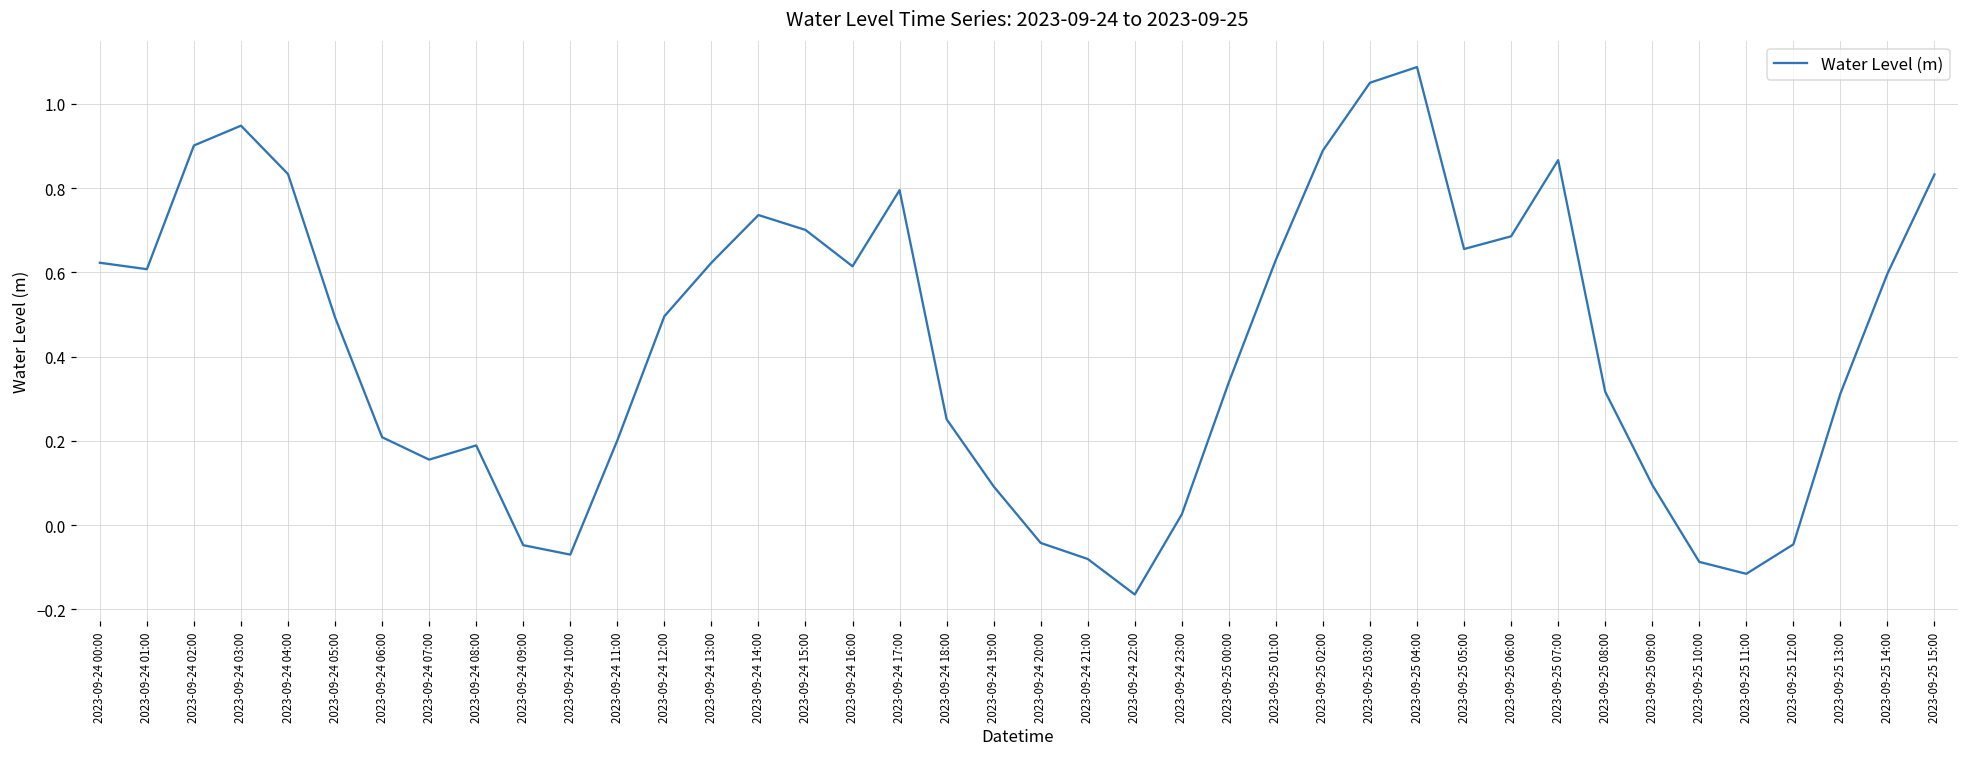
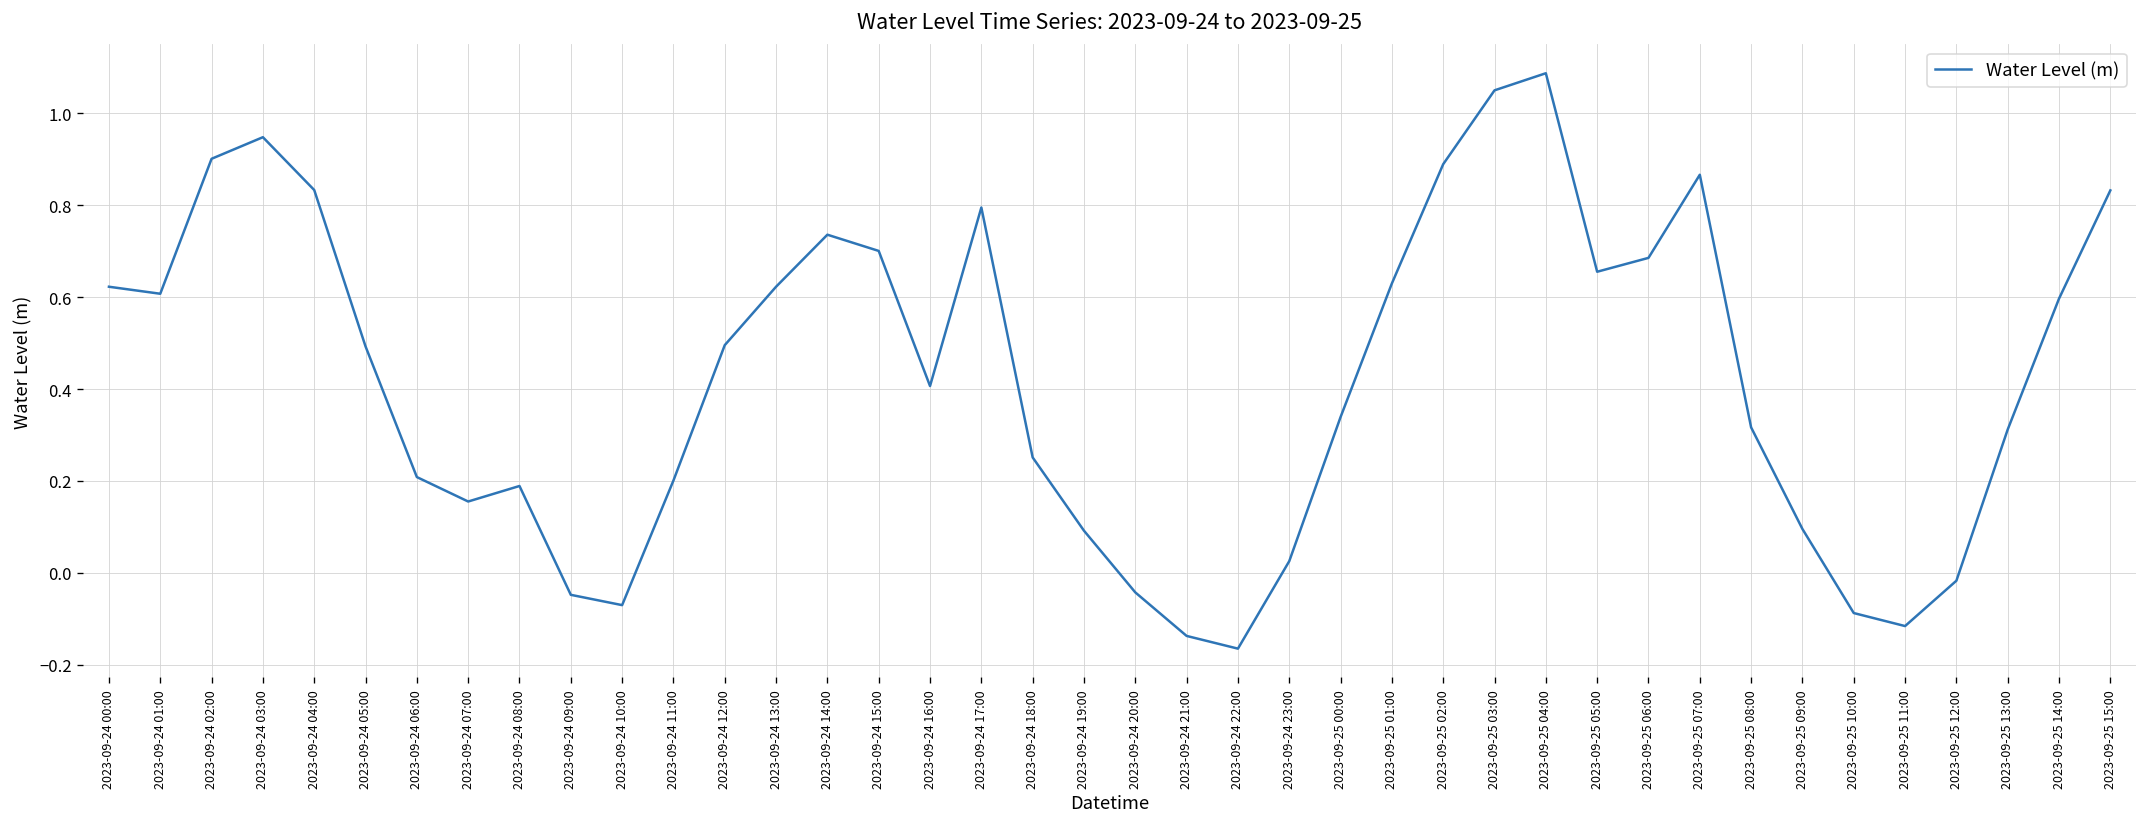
2023-09-24 16:00: 0.61 -> 0.41
2023-09-24 21:00: -0.08 -> -0.14
2023-09-25 12:00: -0.05 -> -0.02
